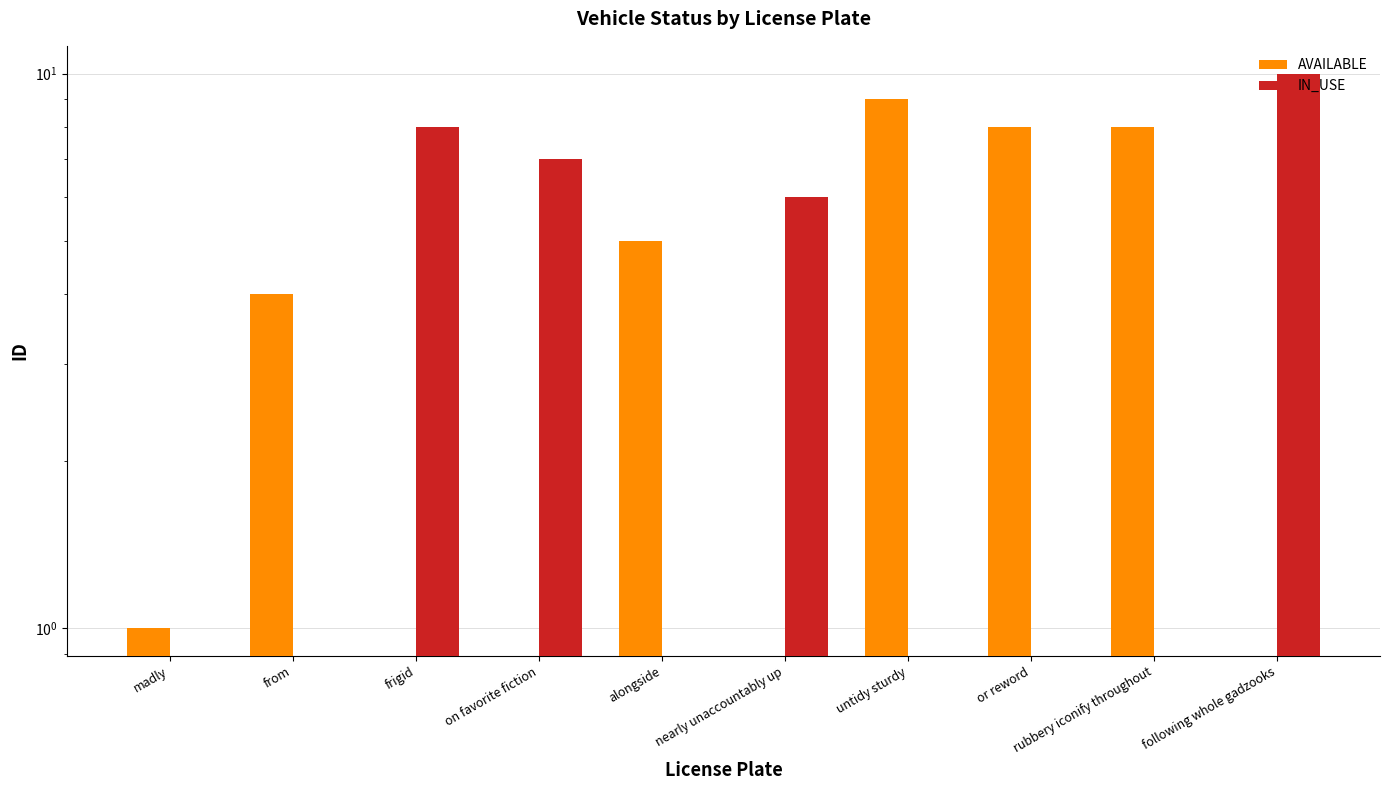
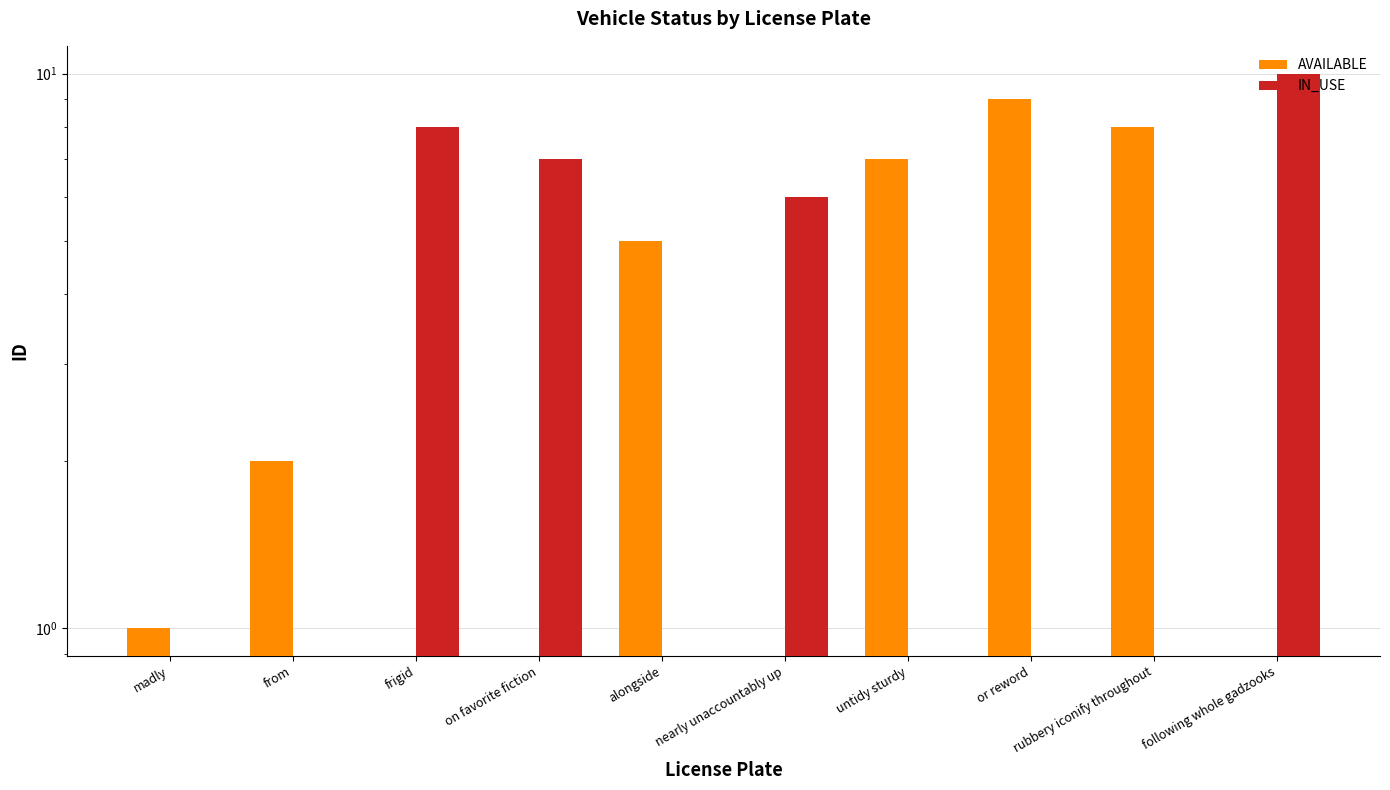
AVAILABLE, from: 4 -> 2
AVAILABLE, untidy sturdy: 9 -> 7
AVAILABLE, or reword: 8 -> 9
